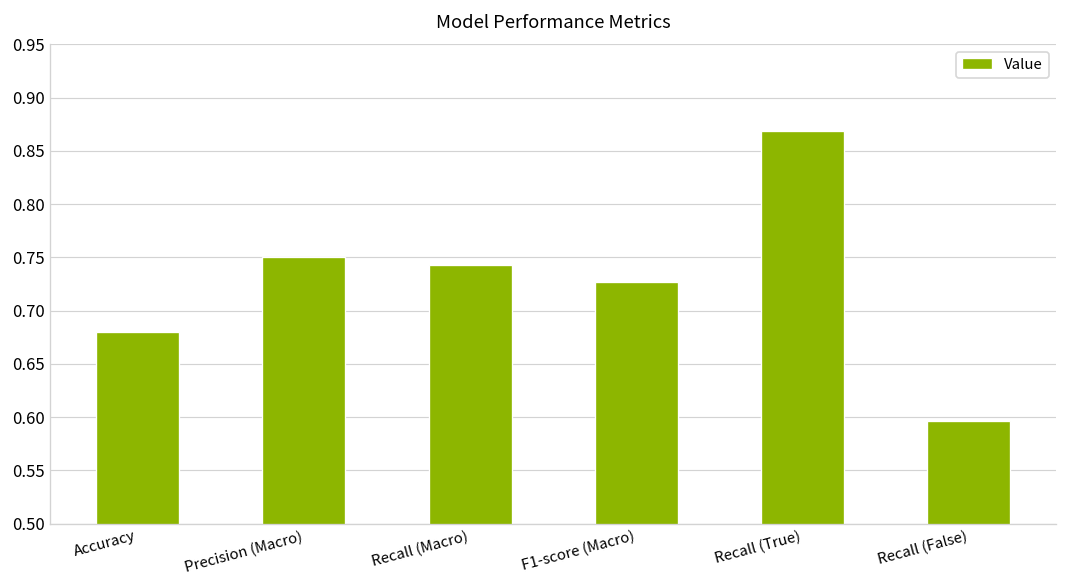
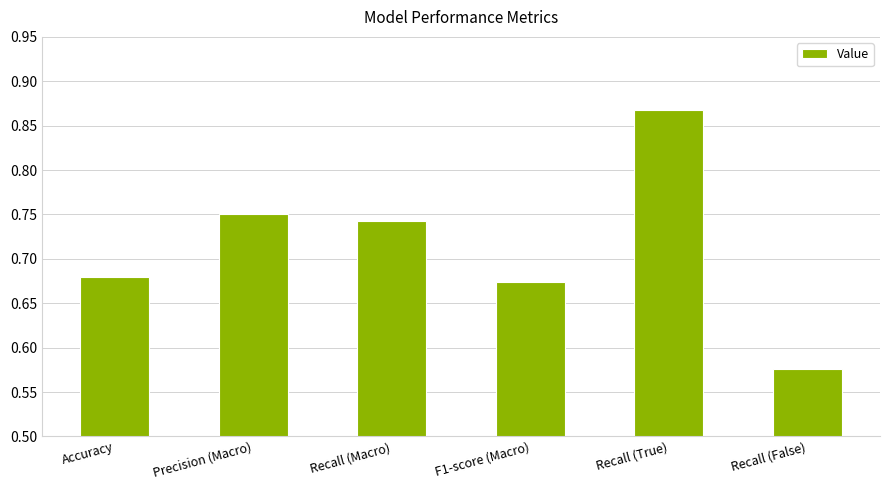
F1-score (Macro): 0.73 -> 0.67
Recall (False): 0.60 -> 0.58
